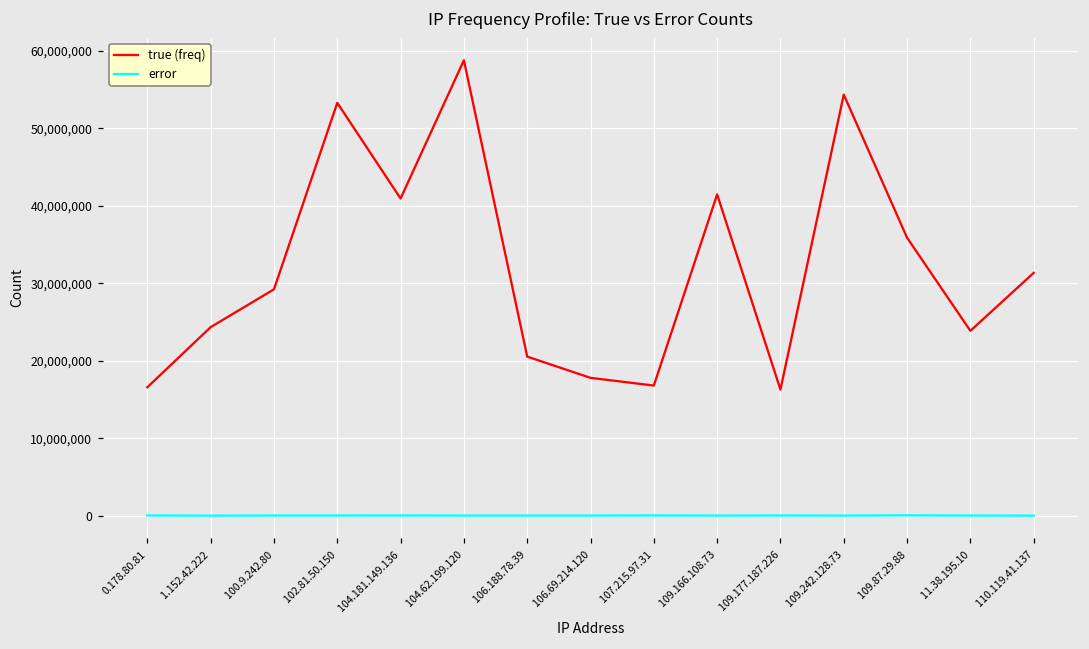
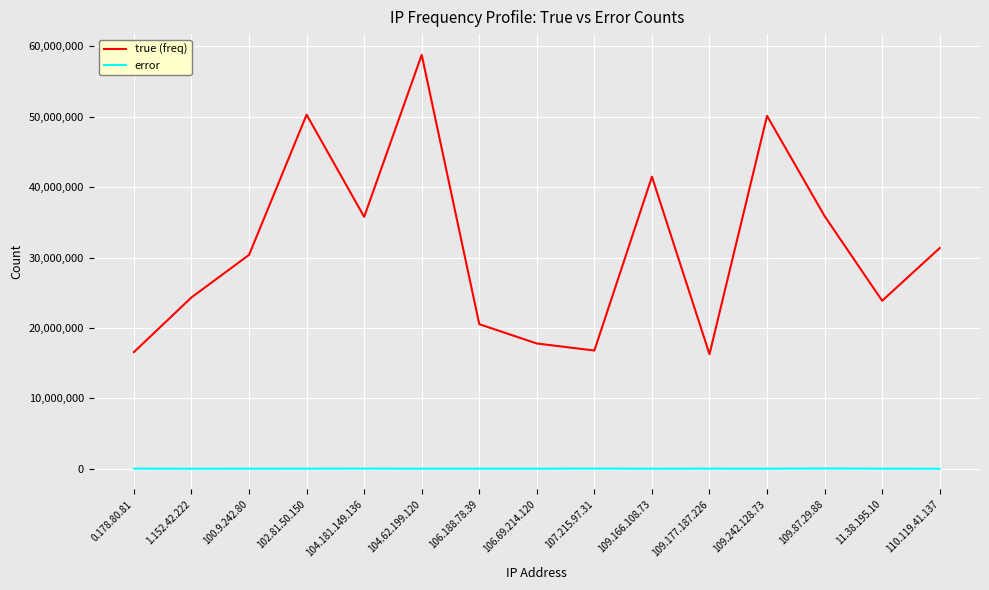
true (freq), 100.9.242.80: 29,000,000 -> 30,000,000
true (freq), 102.81.50.150: 53,000,000 -> 50,000,000
true (freq), 104.181.149.136: 41,000,000 -> 36,000,000
true (freq), 109.242.128.73: 54,000,000 -> 50,000,000
